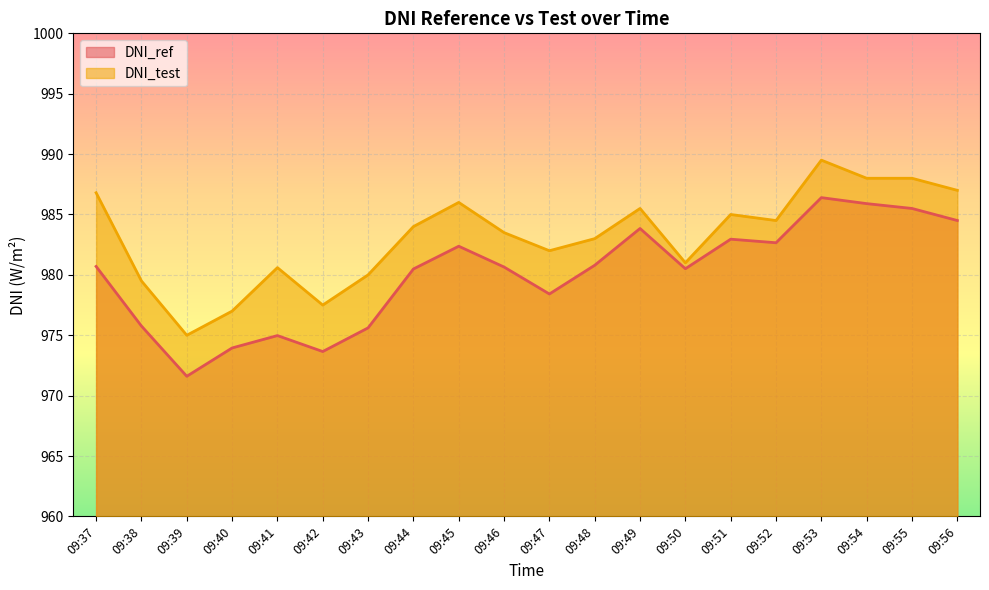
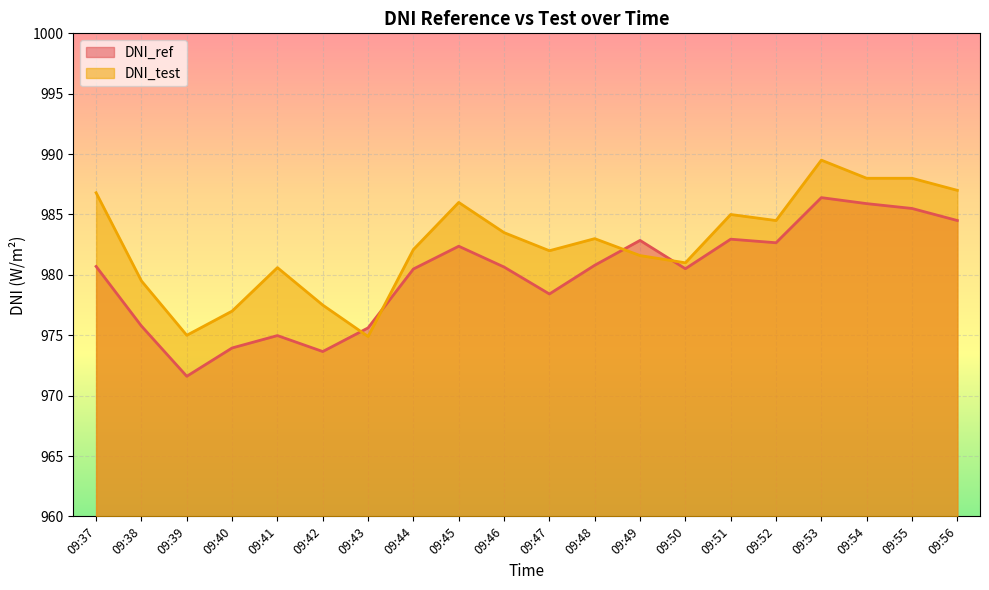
DNI_test, 09:43: 980.0 -> 974.9
DNI_test, 09:44: 984.0 -> 982.1
DNI_ref, 09:49: 983.8 -> 982.9
DNI_test, 09:49: 985.5 -> 981.6
